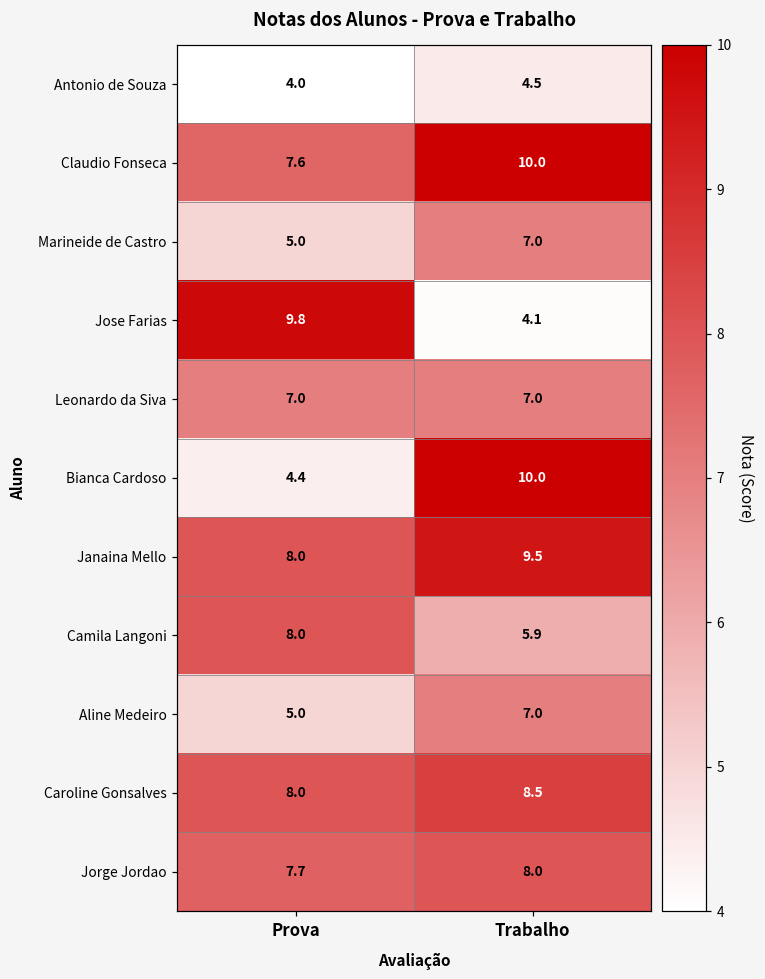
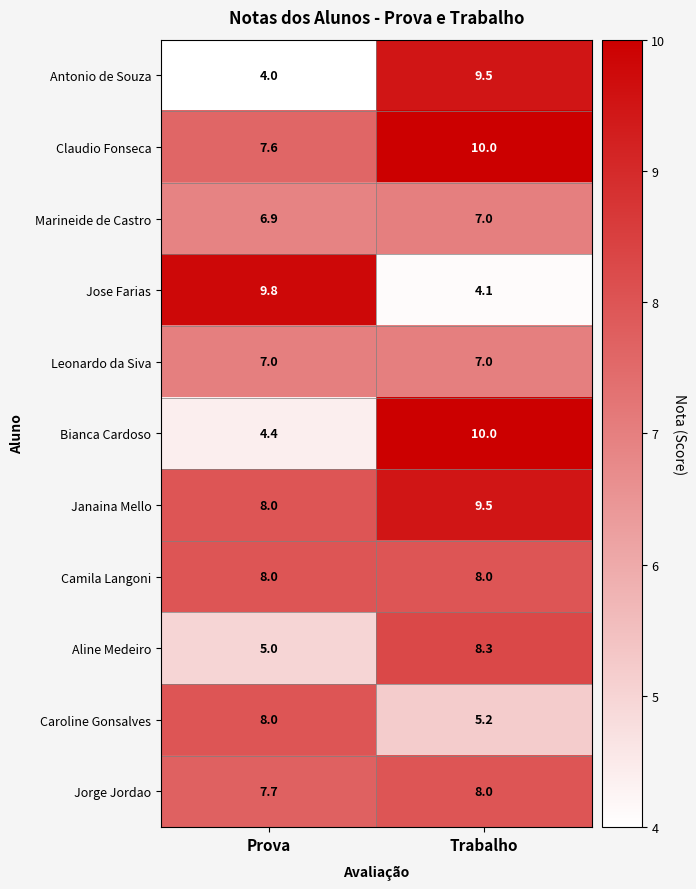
Antonio de Souza, Trabalho: 4.5 -> 9.5
Marineide de Castro, Prova: 5.0 -> 6.9
Camila Langoni, Trabalho: 5.9 -> 8.0
Aline Medeiro, Trabalho: 7.0 -> 8.3
Caroline Gonsalves, Trabalho: 8.5 -> 5.2
